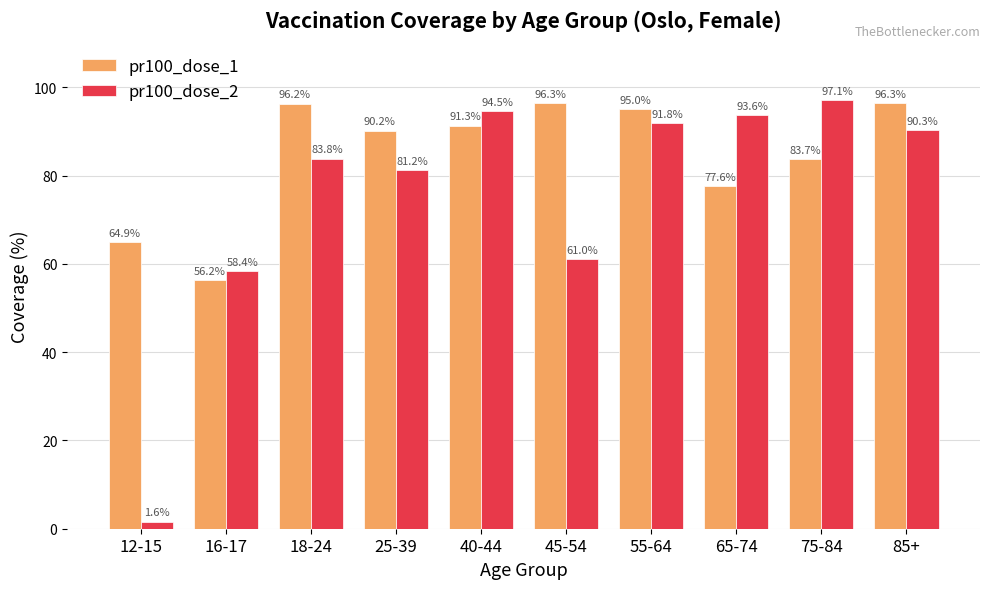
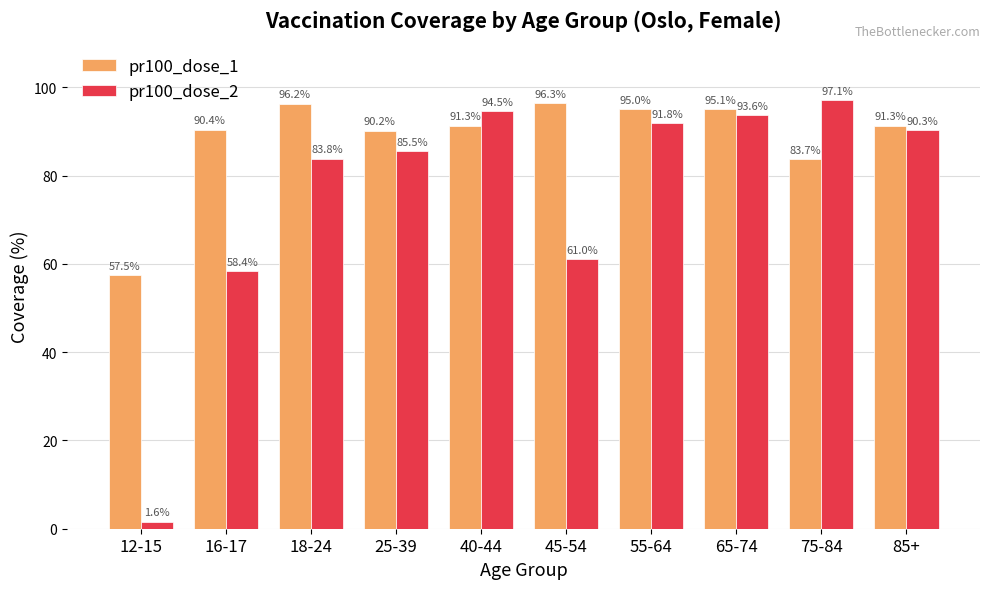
pr100_dose_1, 12-15: 64.9% -> 57.5%
pr100_dose_1, 16-17: 56.2% -> 90.4%
pr100_dose_2, 25-39: 81.2% -> 85.5%
pr100_dose_1, 65-74: 77.6% -> 95.1%
pr100_dose_1, 85+: 96.3% -> 91.3%
